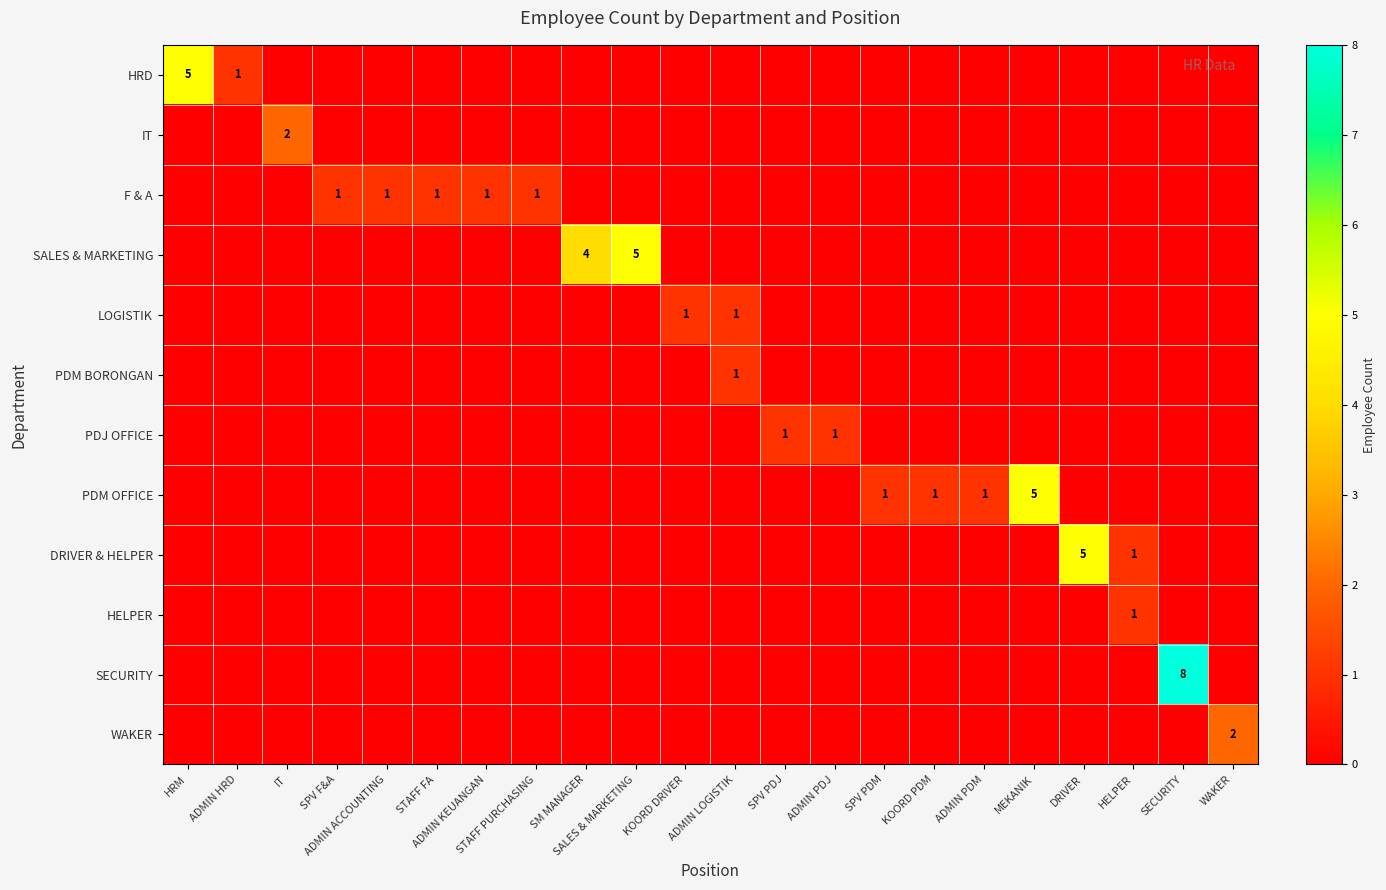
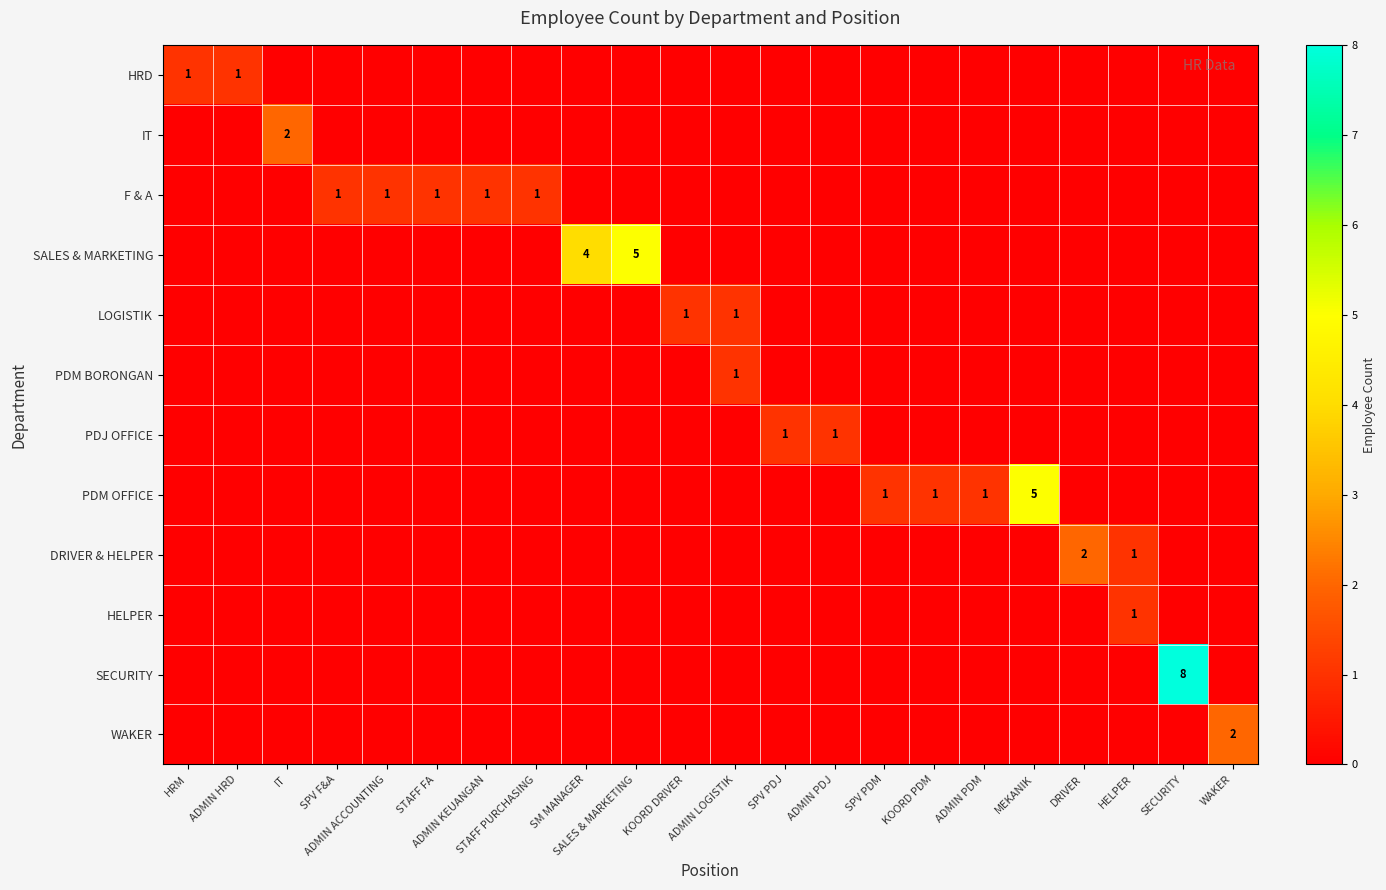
HRD, HRM: 5 -> 1
DRIVER & HELPER, DRIVER: 5 -> 2
